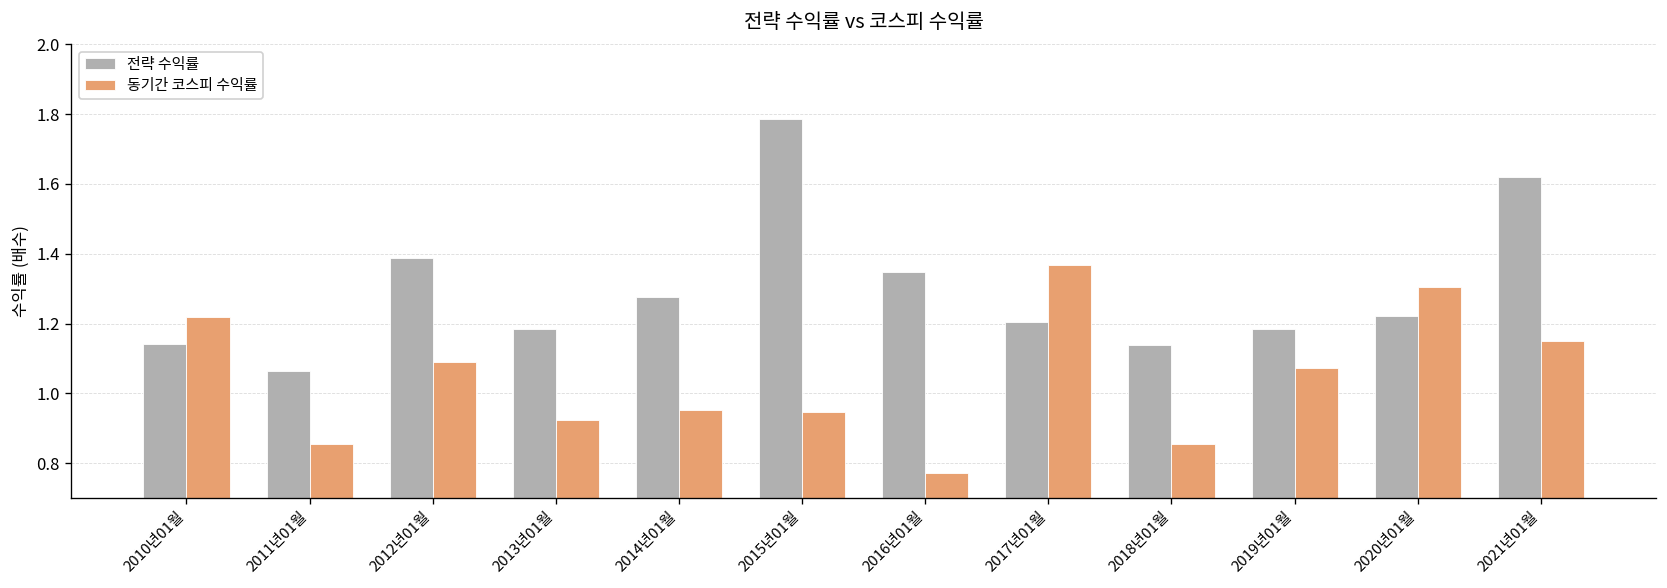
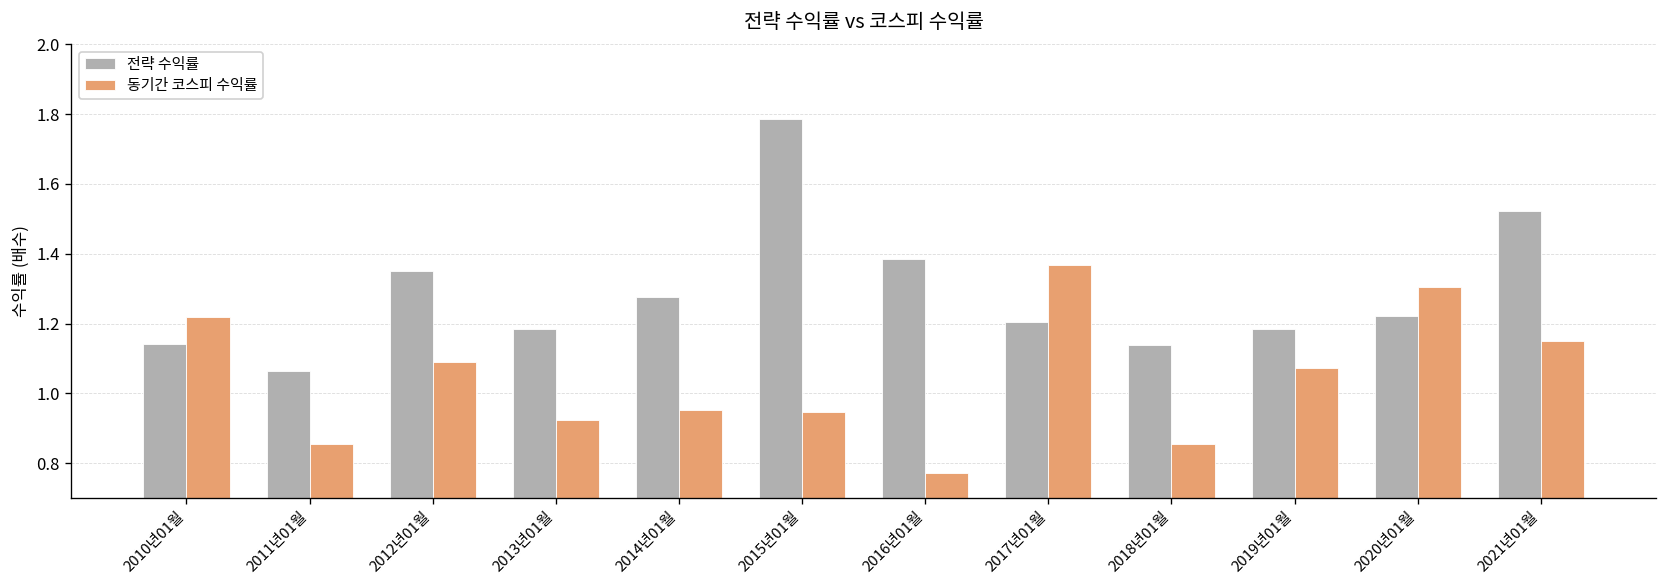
전략 수익률, 2012년01월: 1.39 -> 1.35
전략 수익률, 2016년01월: 1.35 -> 1.39
전략 수익률, 2021년01월: 1.62 -> 1.52
